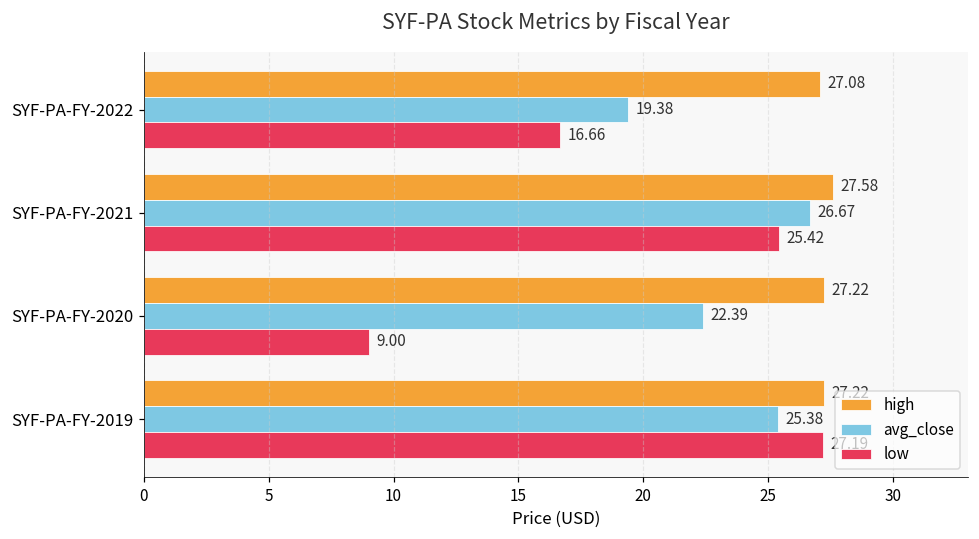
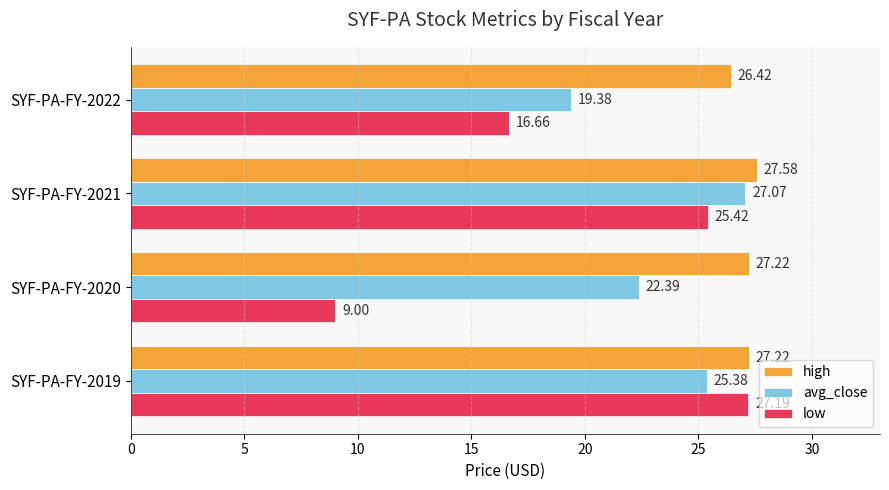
high, SYF-PA-FY-2022: 27.08 -> 26.42
avg_close, SYF-PA-FY-2021: 26.67 -> 27.07
